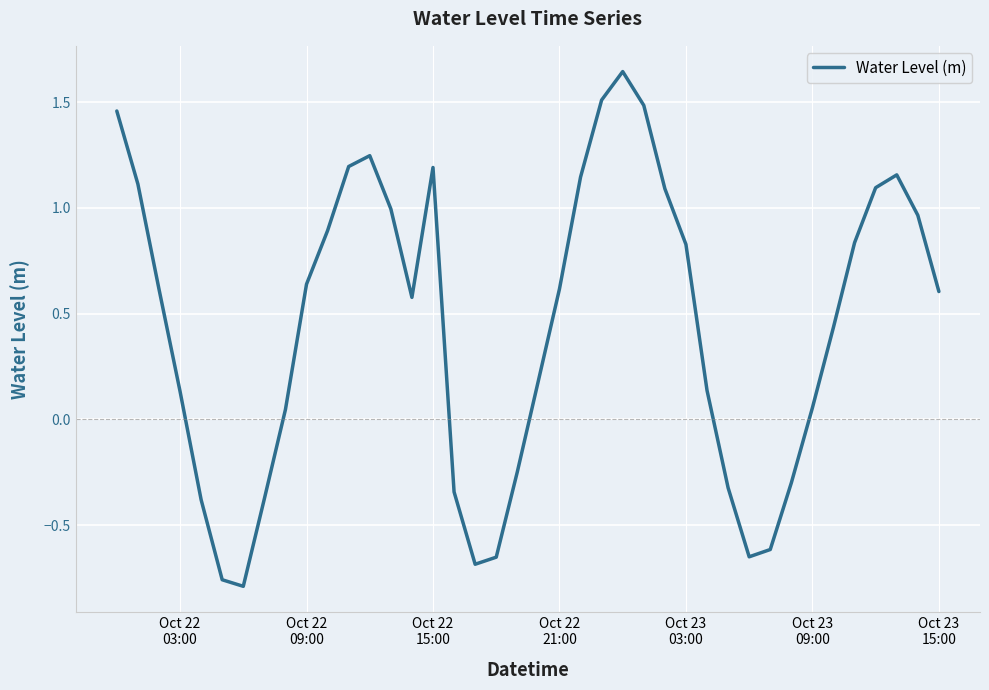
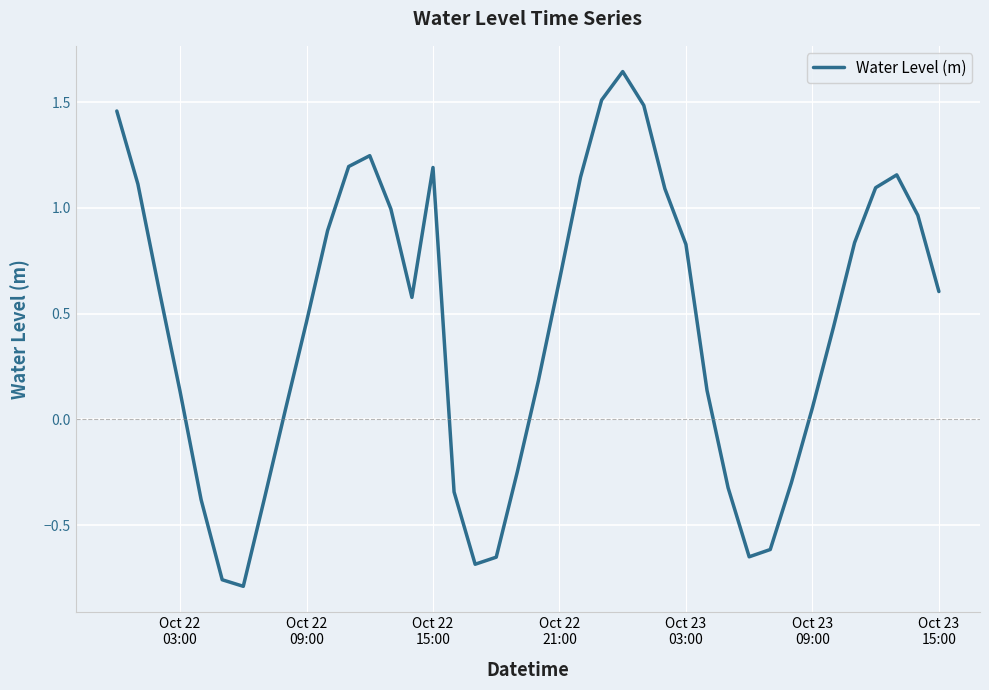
Oct 22 09:00: 0.64 -> 0.46
Oct 22 21:00: 0.62 -> 0.66
